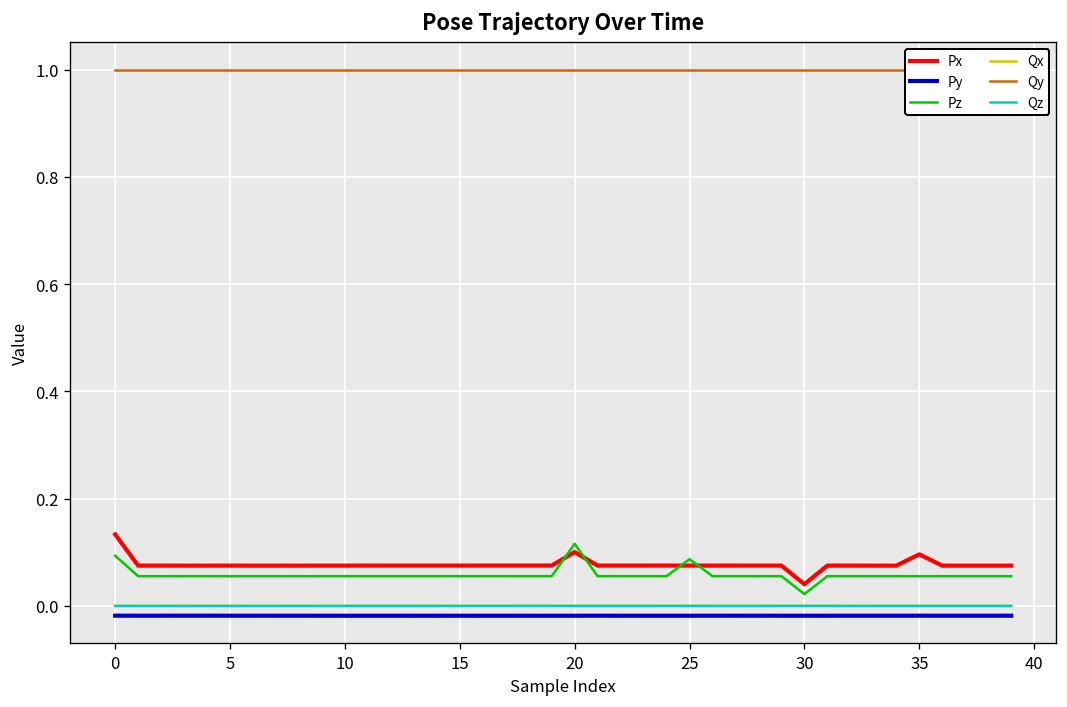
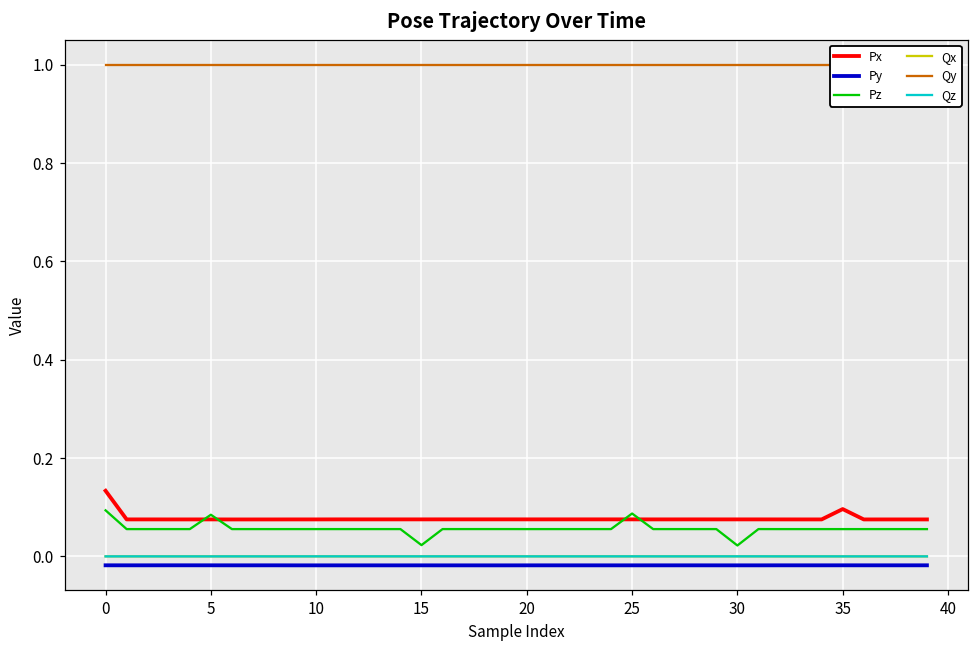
Pz, 5: 0.06 -> 0.08
Pz, 15: 0.06 -> 0.02
Px, 20: 0.10 -> 0.08
Pz, 20: 0.12 -> 0.06
Px, 30: 0.04 -> 0.08
